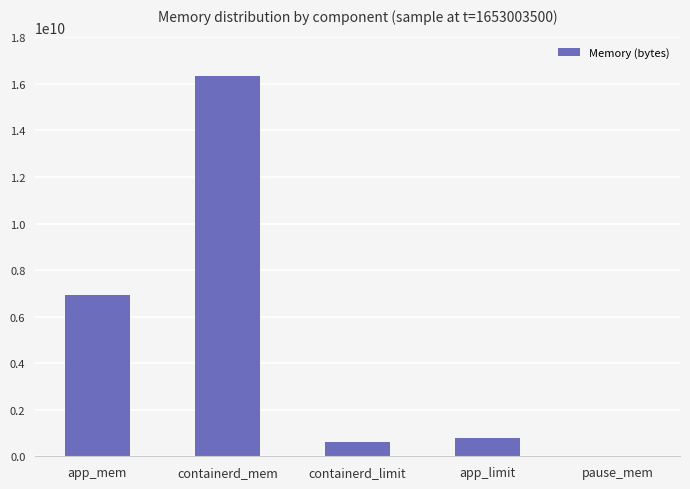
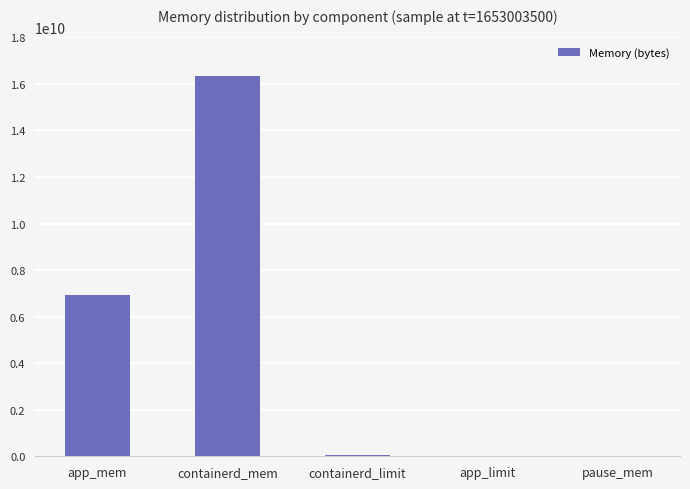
containerd_limit: 600000000 -> 100000000
app_limit: 800000000 -> 0
